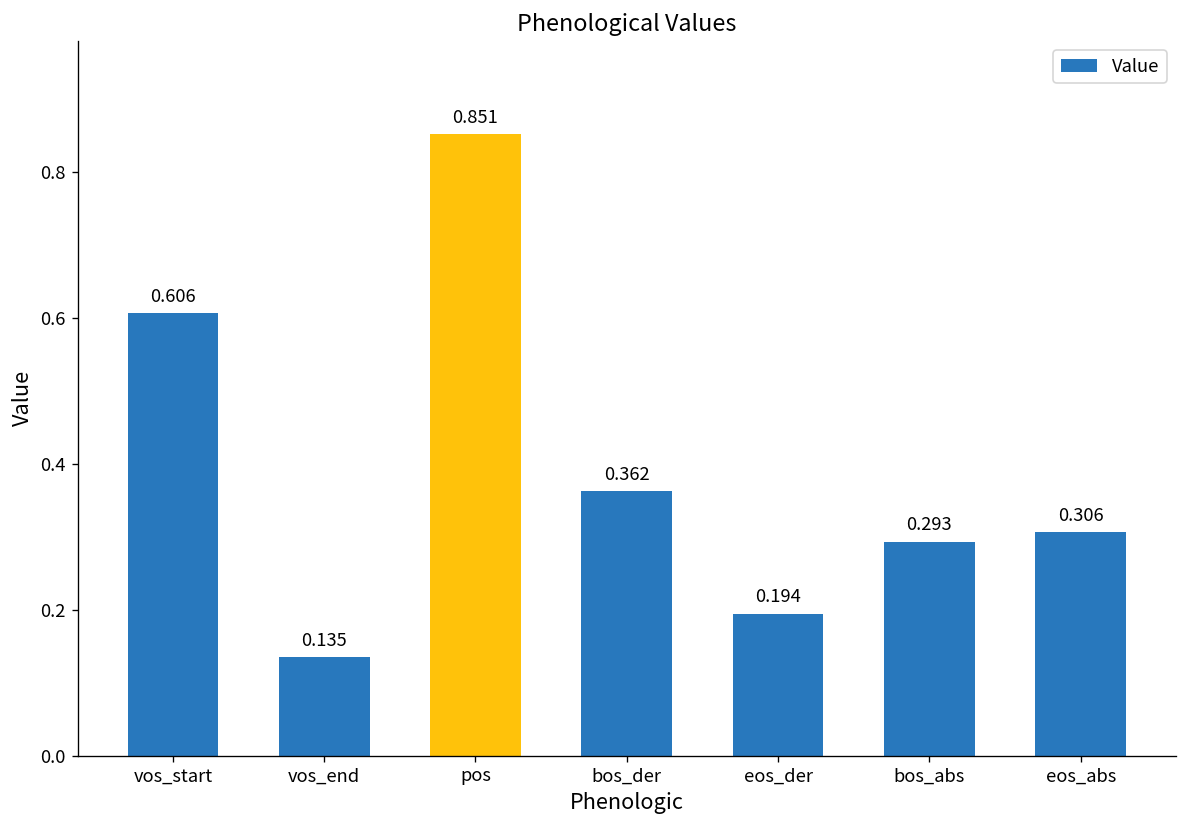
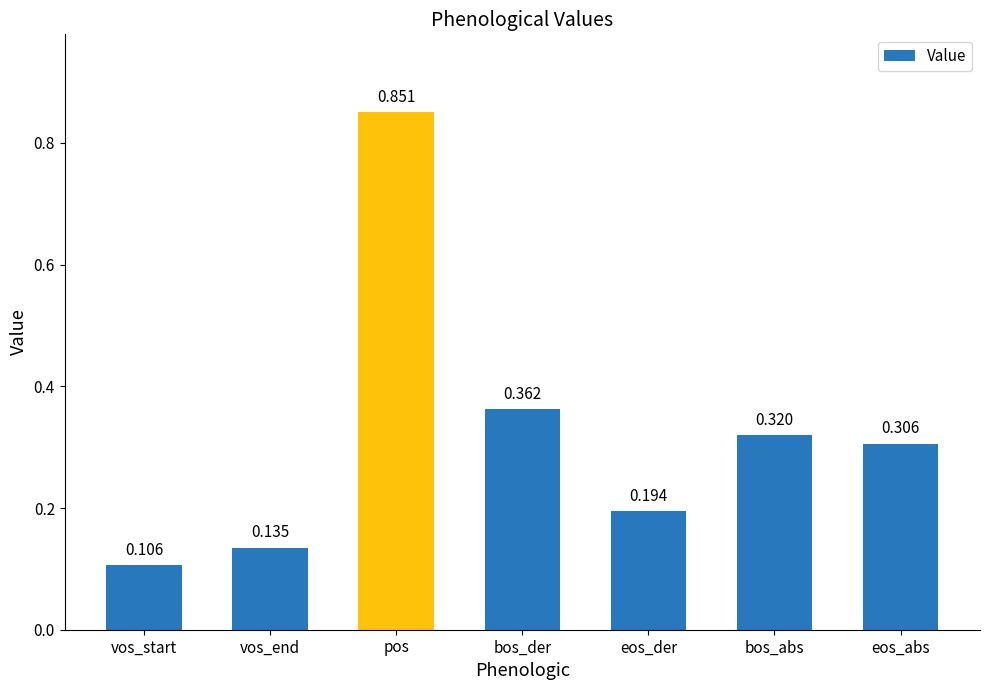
vos_start: 0.606 -> 0.106
bos_abs: 0.293 -> 0.320
